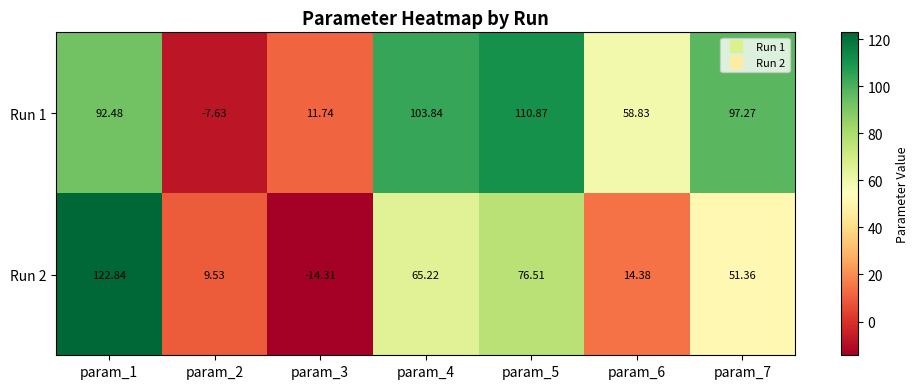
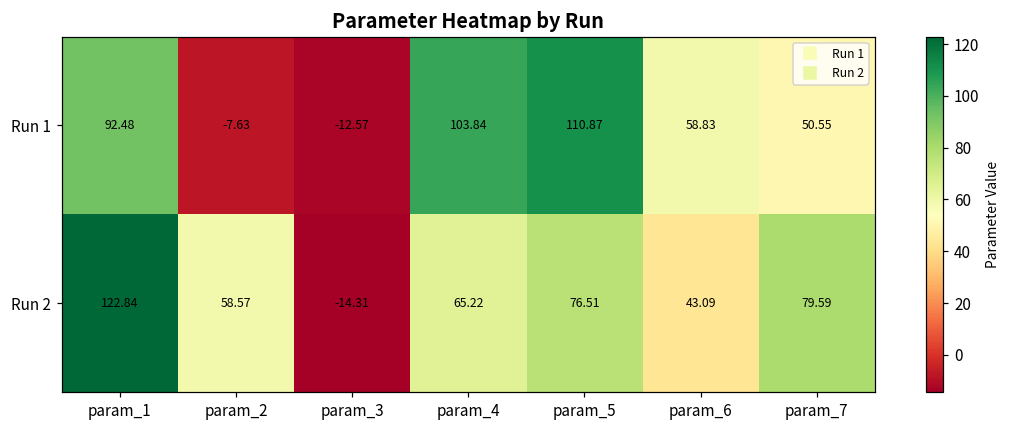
Run 1, param_3: 11.74 -> -12.57
Run 1, param_7: 97.27 -> 50.55
Run 2, param_2: 9.53 -> 58.57
Run 2, param_6: 14.38 -> 43.09
Run 2, param_7: 51.36 -> 79.59
